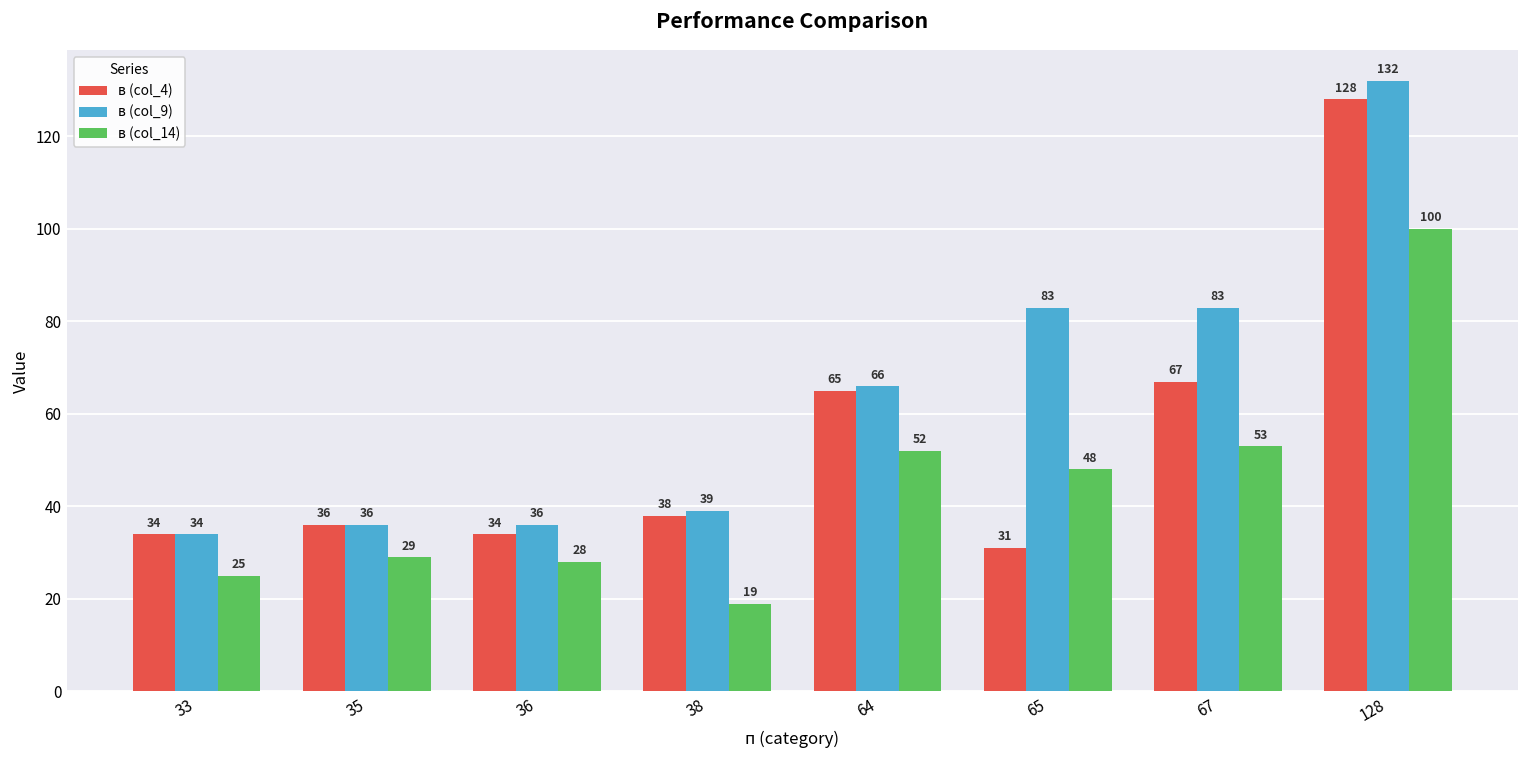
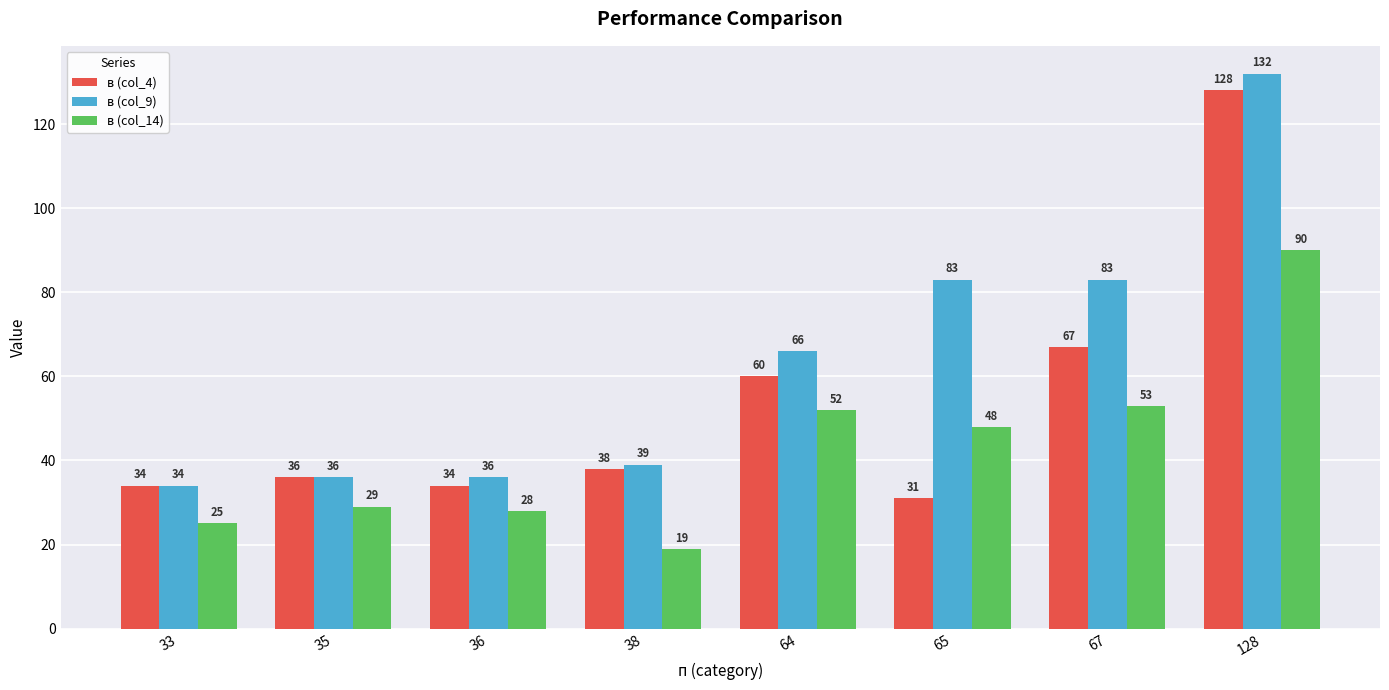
в (col_4), 64: 65 -> 60
в (col_14), 128: 100 -> 90
